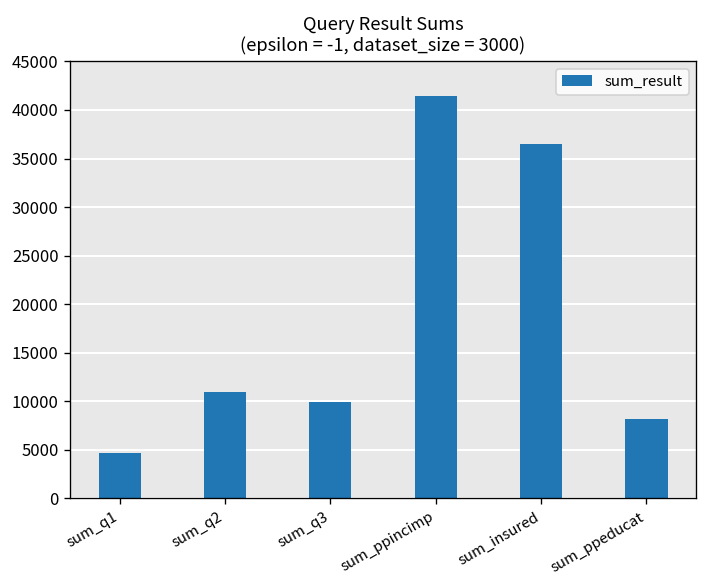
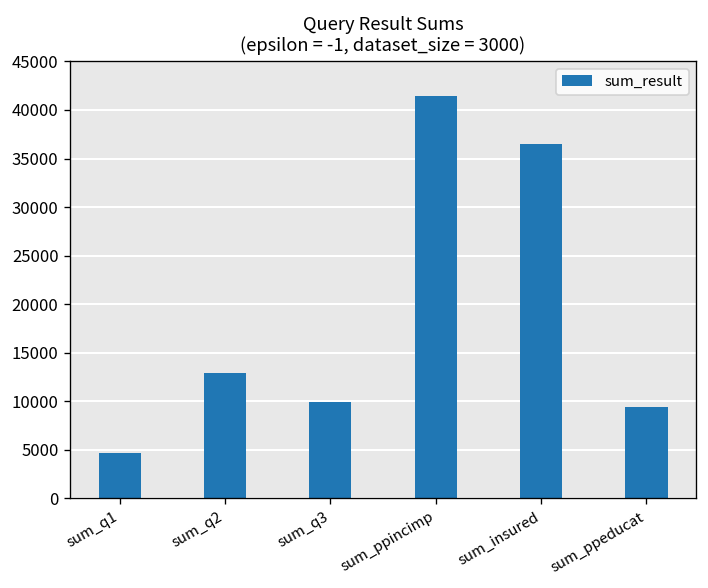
sum_q2: 11000 -> 13000
sum_ppeducat: 8000 -> 9000
